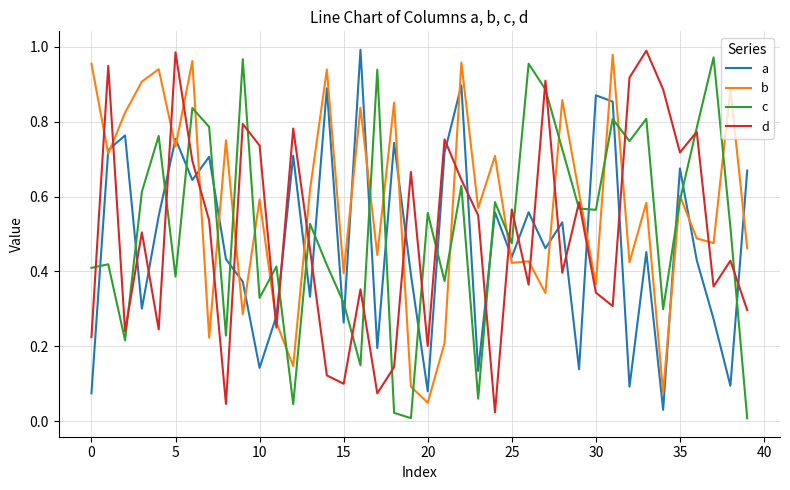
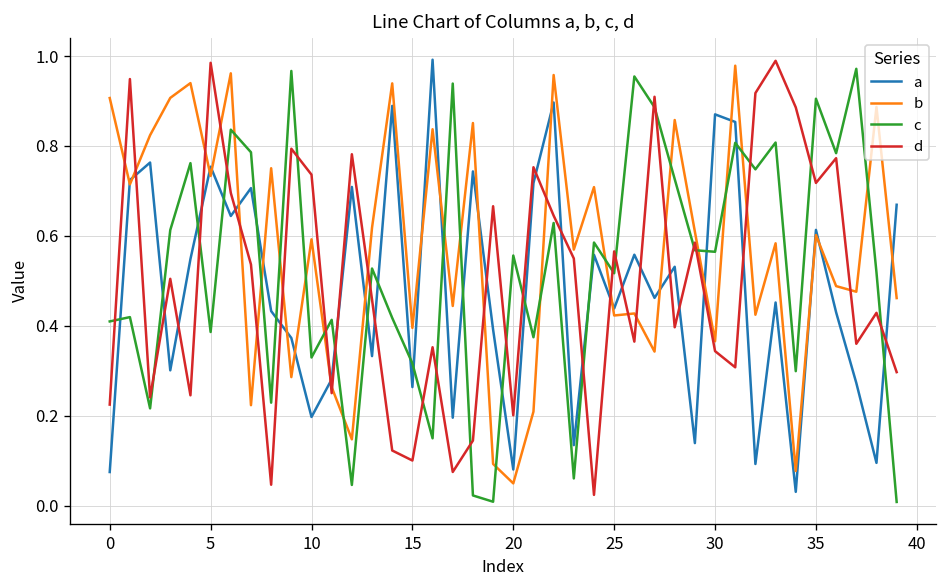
b, 0: 0.95 -> 0.91
a, 10: 0.14 -> 0.20
c, 25: 0.48 -> 0.52
a, 35: 0.68 -> 0.61
c, 35: 0.59 -> 0.91
